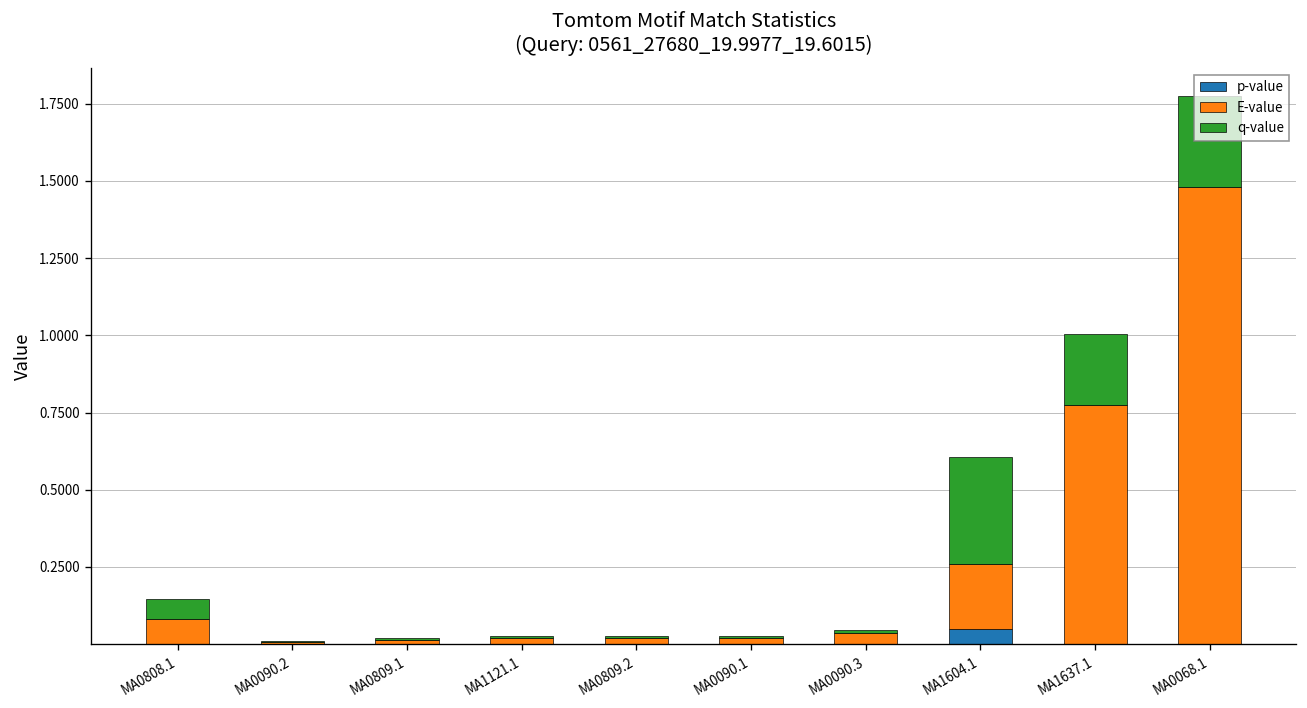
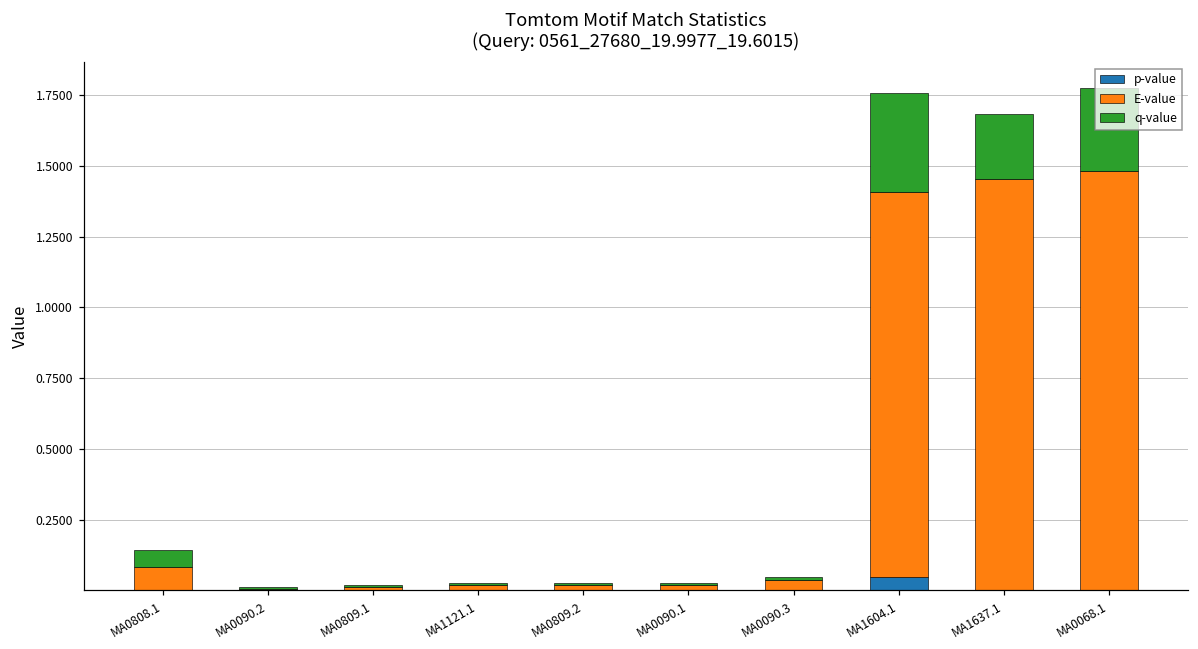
E-value, MA1604.1: 0.21 -> 1.36
E-value, MA1637.1: 0.77 -> 1.45
